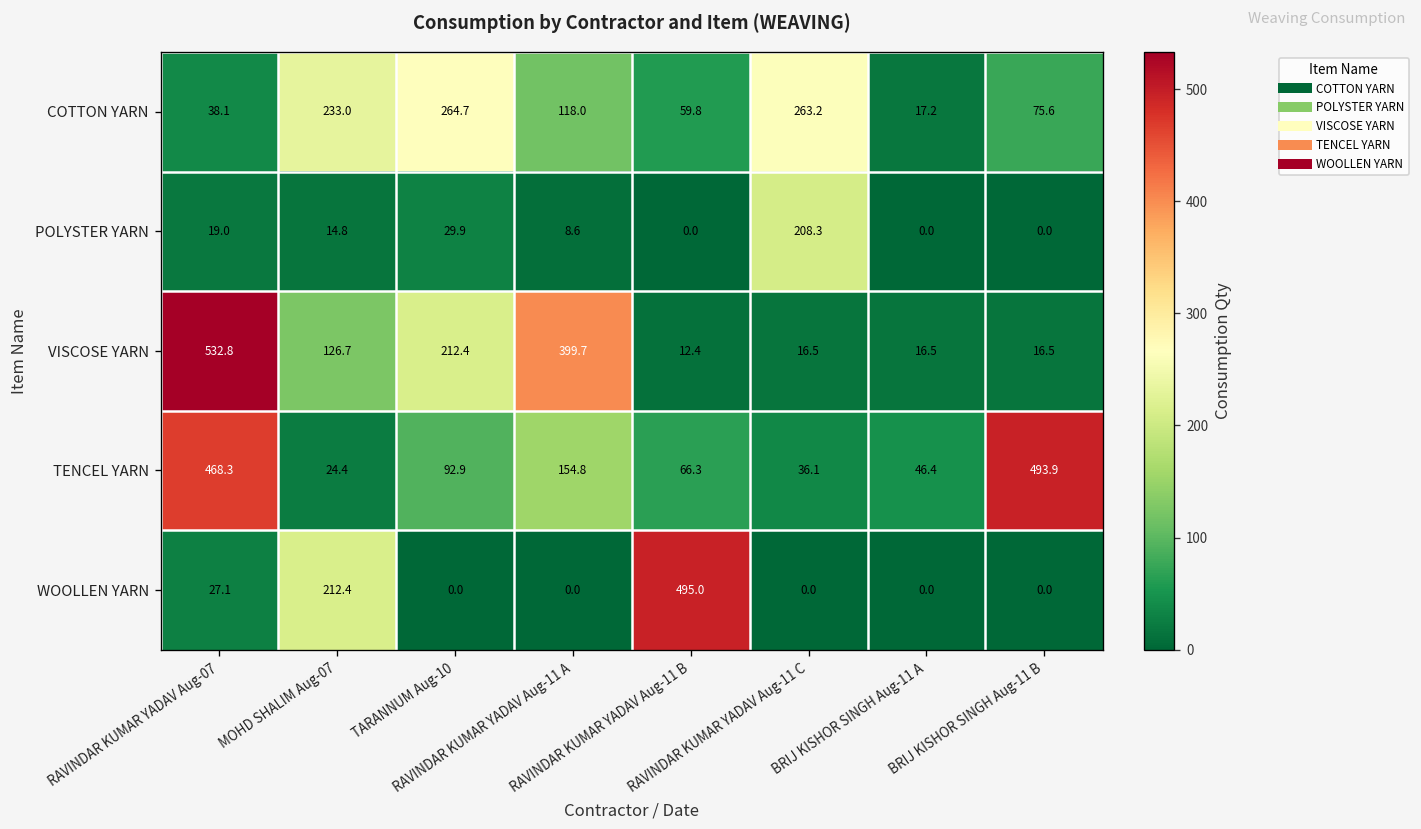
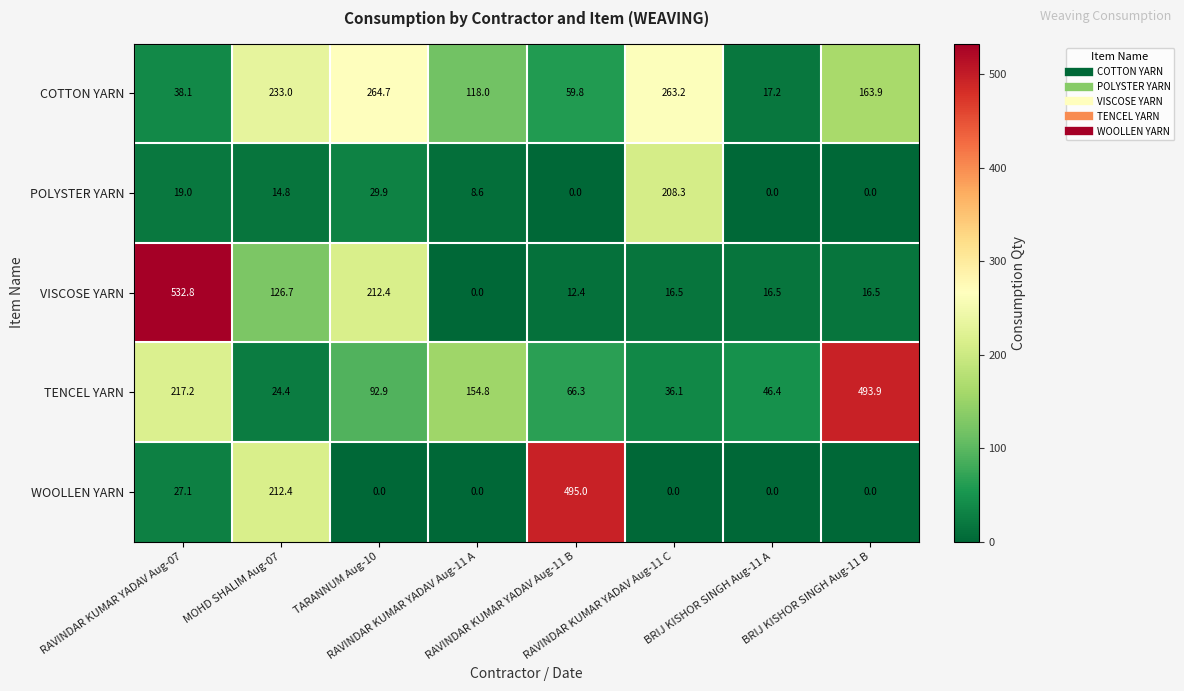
COTTON YARN, BRIJ KISHOR SINGH Aug-11 B: 75.6 -> 163.9
VISCOSE YARN, RAVINDAR KUMAR YADAV Aug-11 A: 399.7 -> 0.0
TENCEL YARN, RAVINDAR KUMAR YADAV Aug-07: 468.3 -> 217.2
